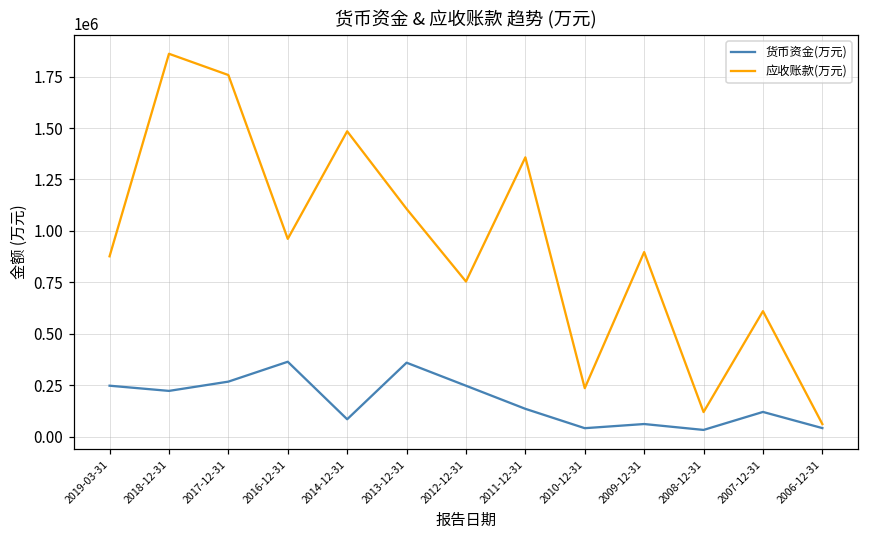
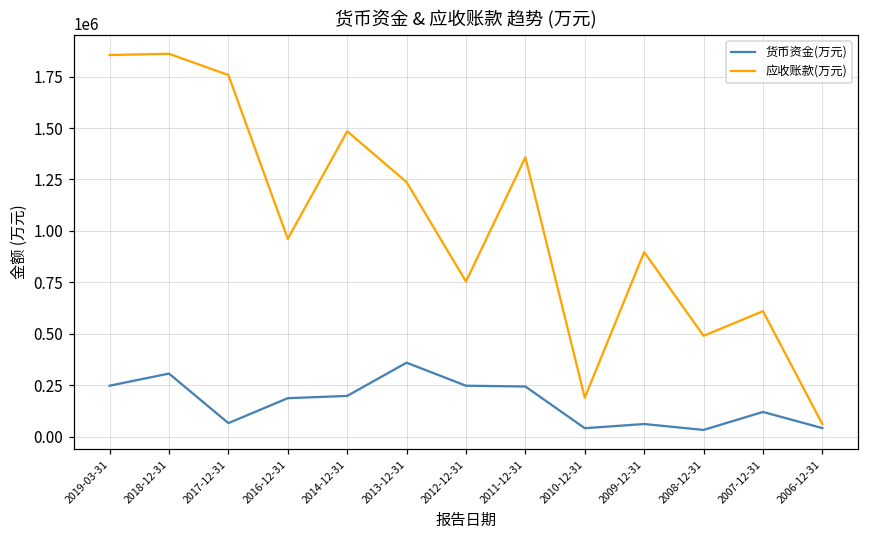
应收账款(万元), 2019-03-31: 880000 -> 1850000
货币资金(万元), 2018-12-31: 220000 -> 310000
货币资金(万元), 2017-12-31: 270000 -> 70000
货币资金(万元), 2016-12-31: 360000 -> 190000
货币资金(万元), 2014-12-31: 80000 -> 200000
应收账款(万元), 2013-12-31: 1110000 -> 1240000
货币资金(万元), 2011-12-31: 140000 -> 240000
应收账款(万元), 2010-12-31: 240000 -> 190000
应收账款(万元), 2008-12-31: 120000 -> 490000
